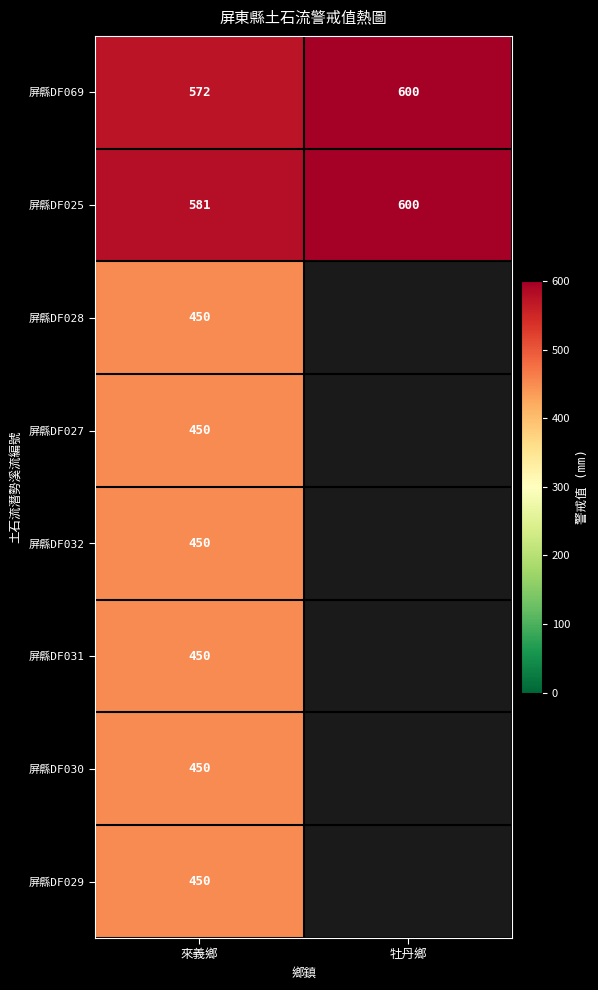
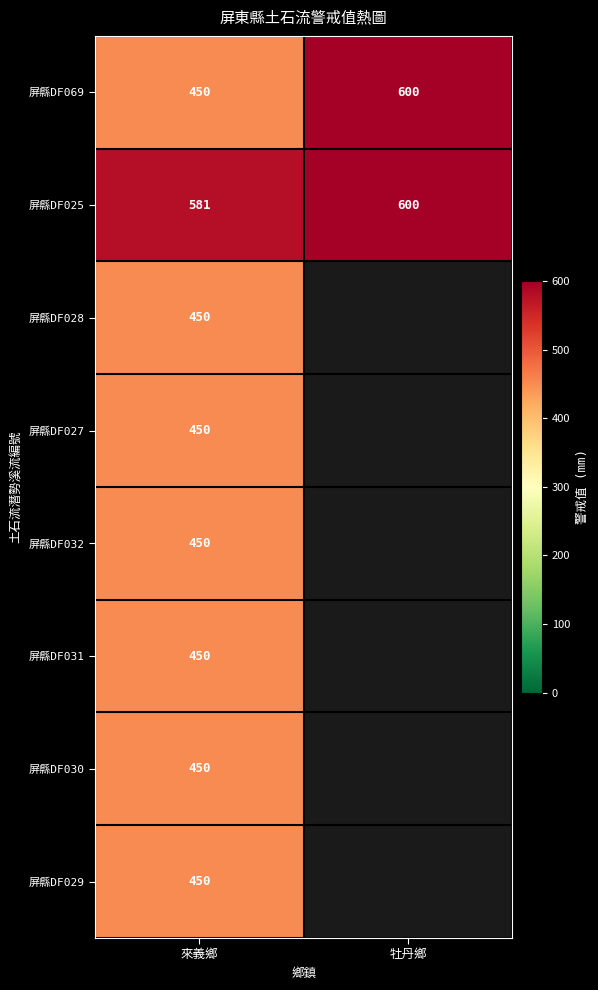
屏縣DF069, 來義鄉: 572 -> 450
